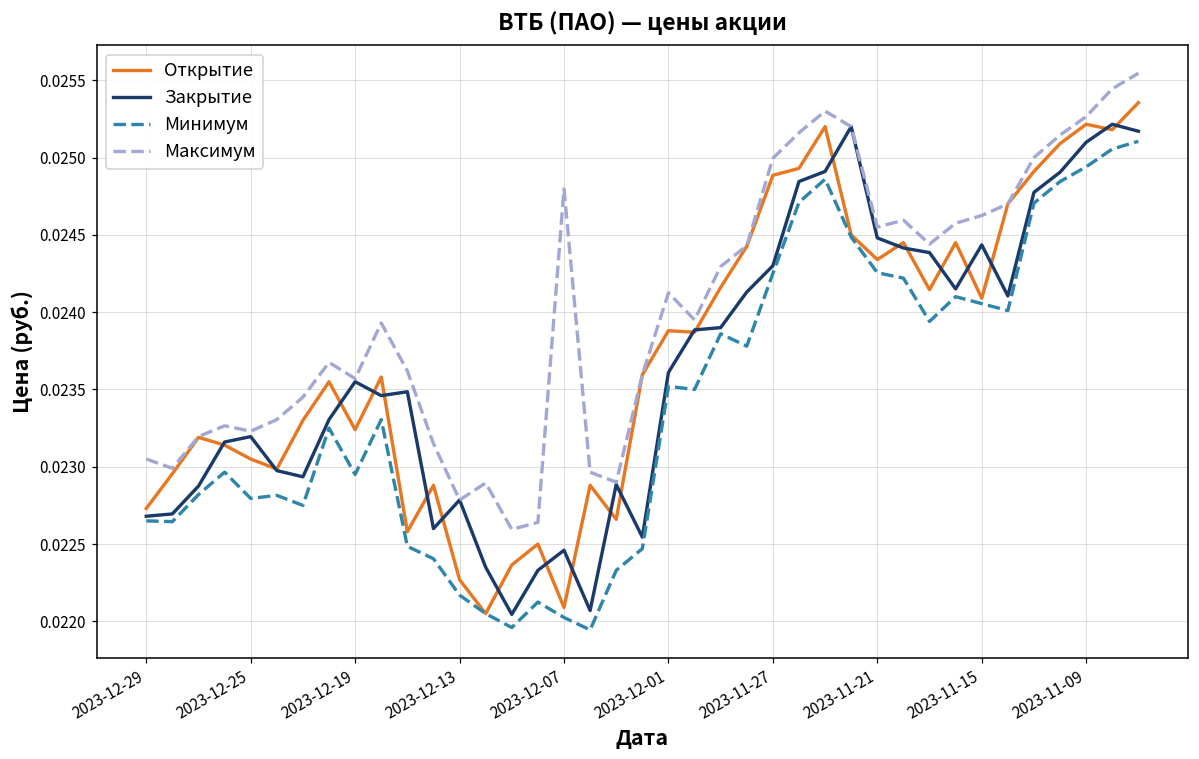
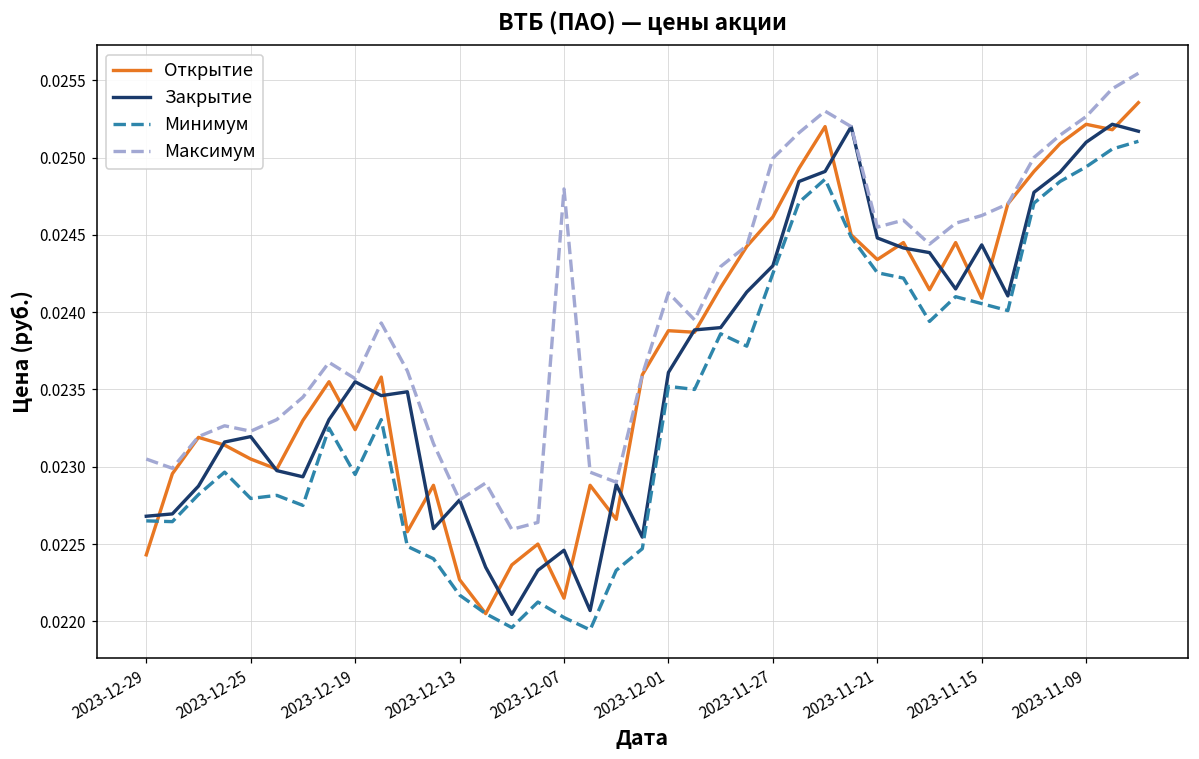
Открытие, 2023-12-29: 0.02273 -> 0.02243
Открытие, 2023-12-07: 0.02209 -> 0.02215
Открытие, 2023-11-27: 0.02489 -> 0.02462
